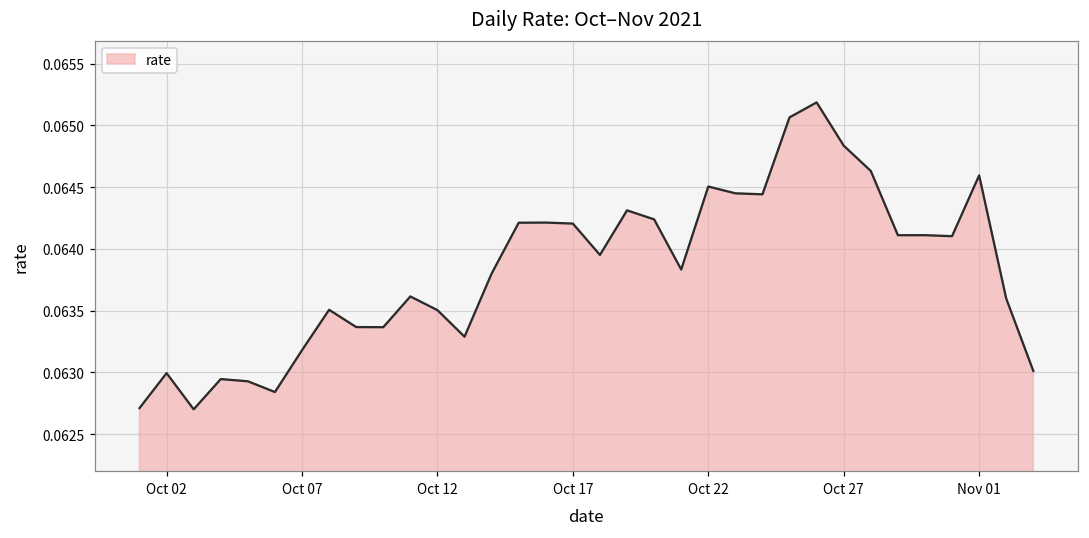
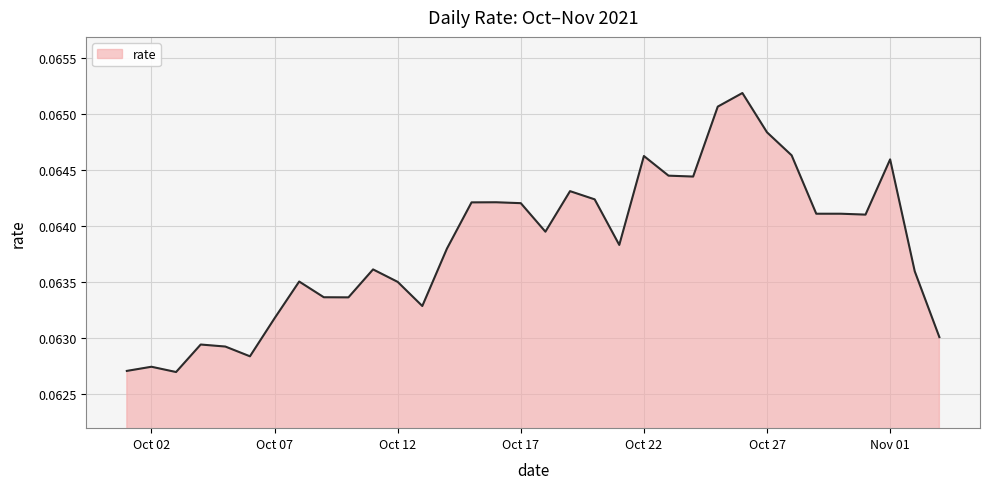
Oct 02: 0.06299 -> 0.06275
Oct 22: 0.06450 -> 0.06462
